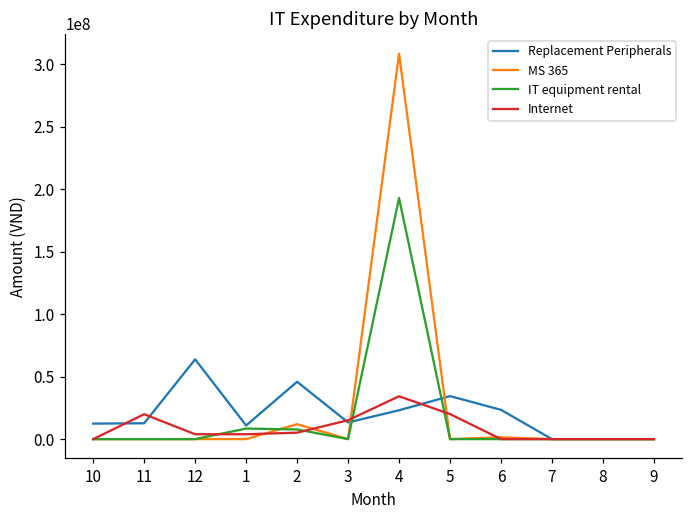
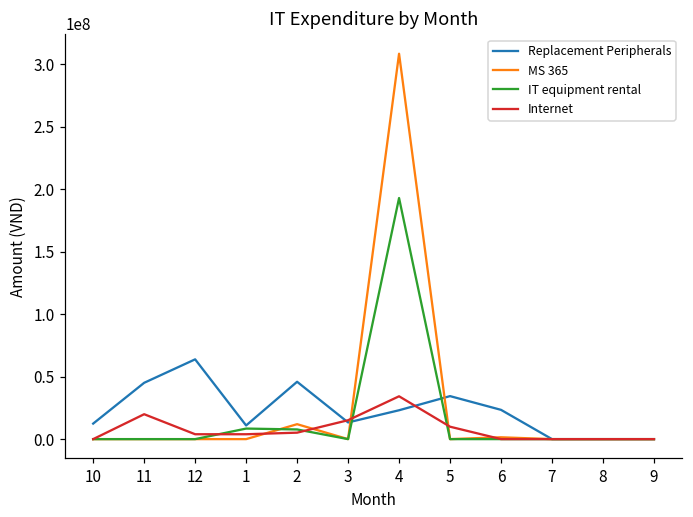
Replacement Peripherals, 11: 13000000 -> 45000000
Internet, 5: 20000000 -> 10000000
